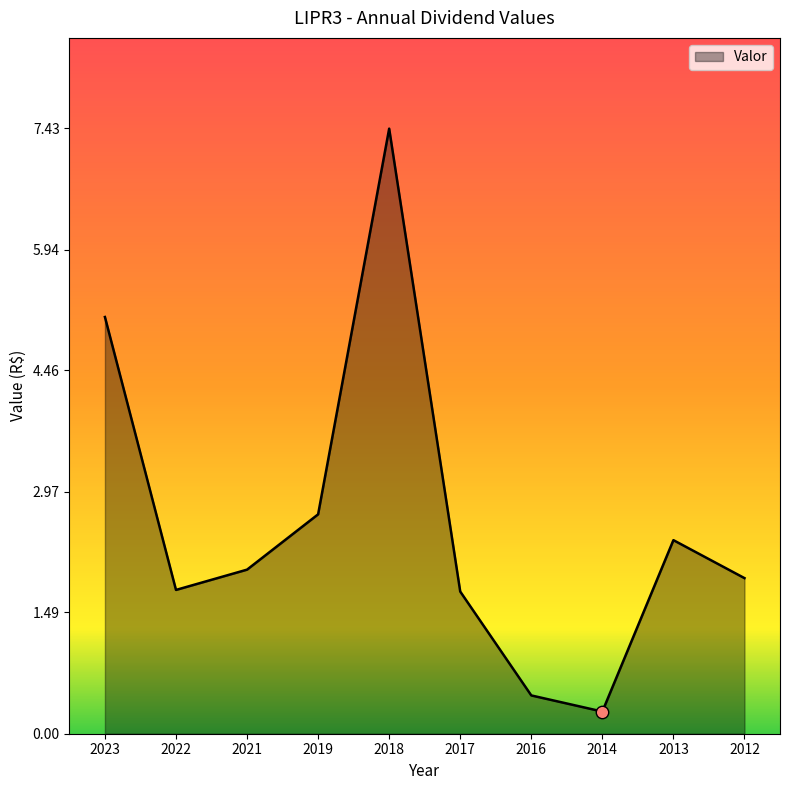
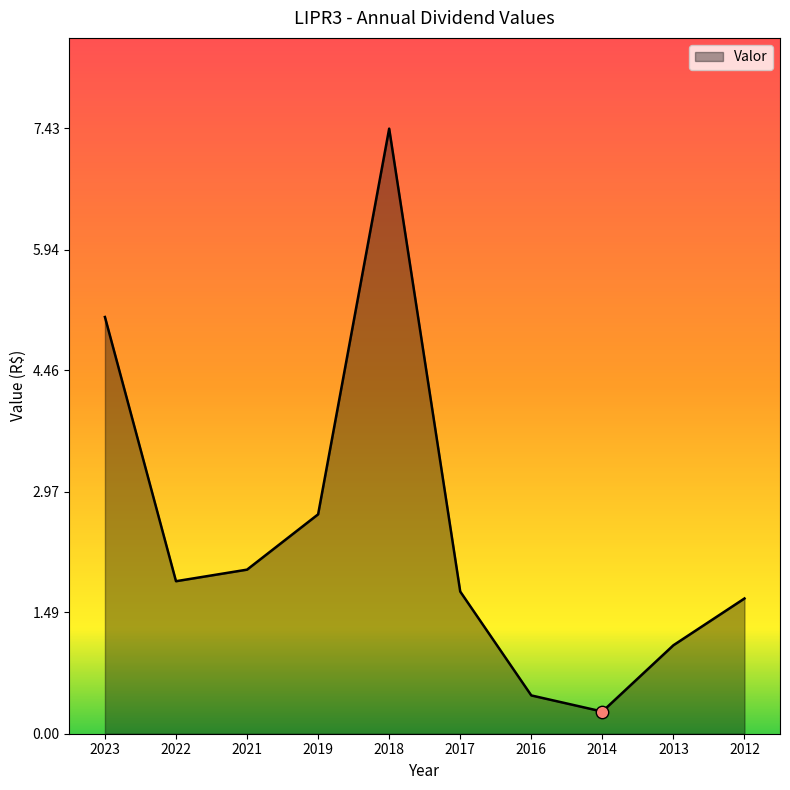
Valor, 2022: 1.8 -> 1.9
Valor, 2013: 2.4 -> 1.1
Valor, 2012: 1.9 -> 1.7
